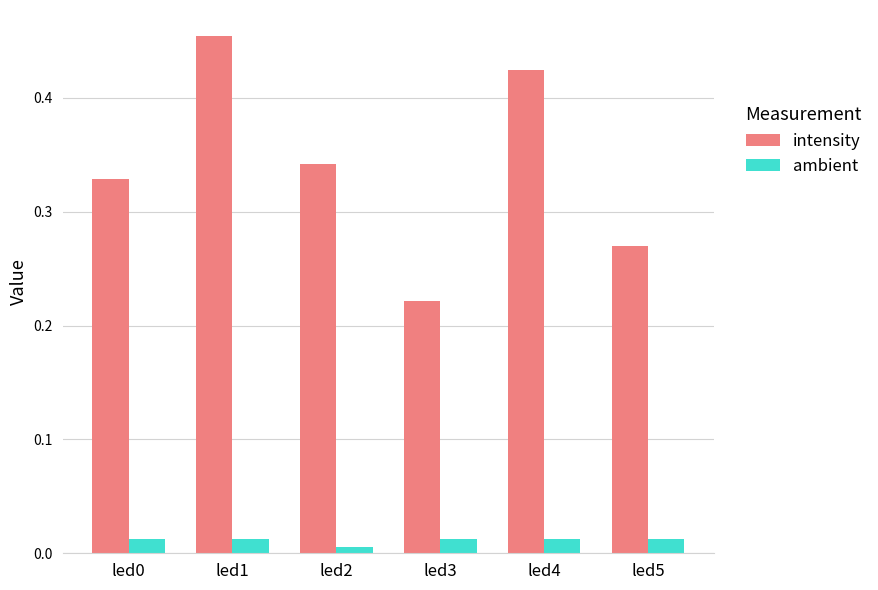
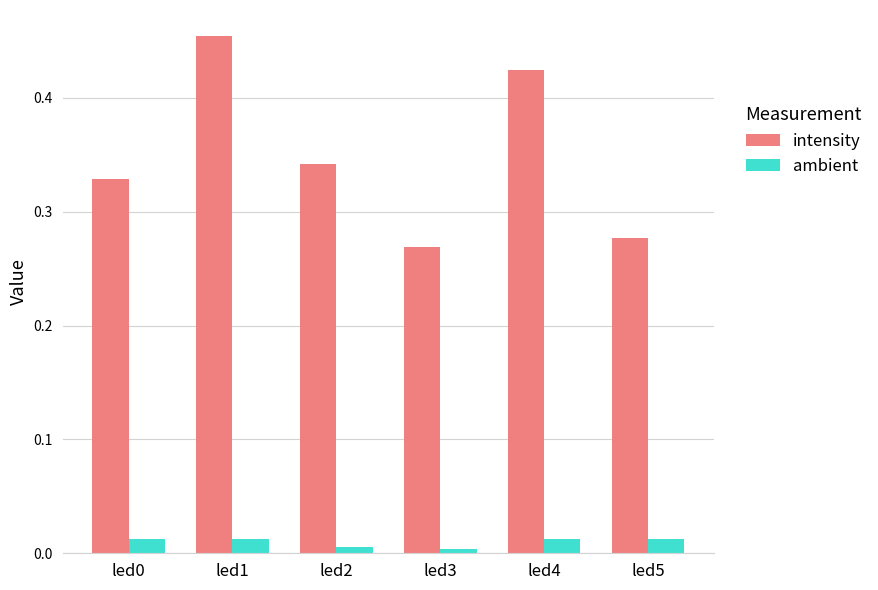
intensity, led3: 0.222 -> 0.269
ambient, led3: 0.013 -> 0.004
intensity, led5: 0.270 -> 0.277
